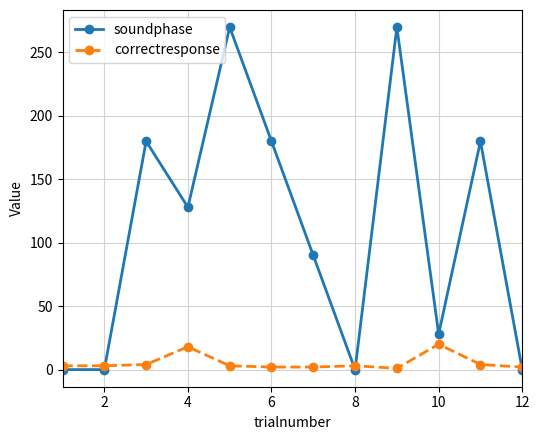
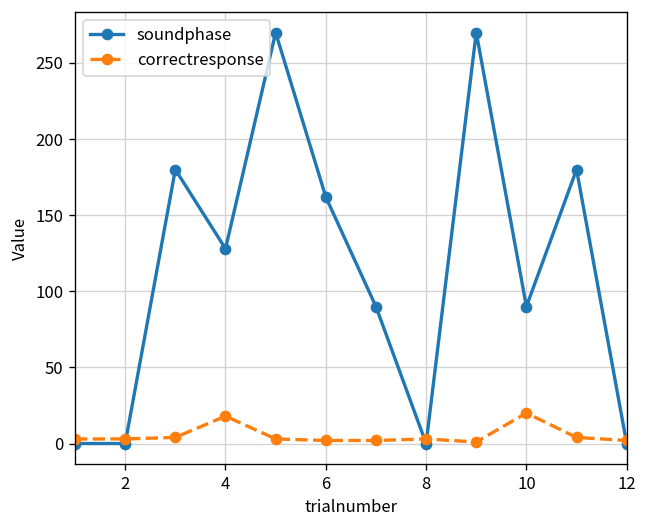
soundphase, 6: 180 -> 162
soundphase, 10: 28 -> 90
